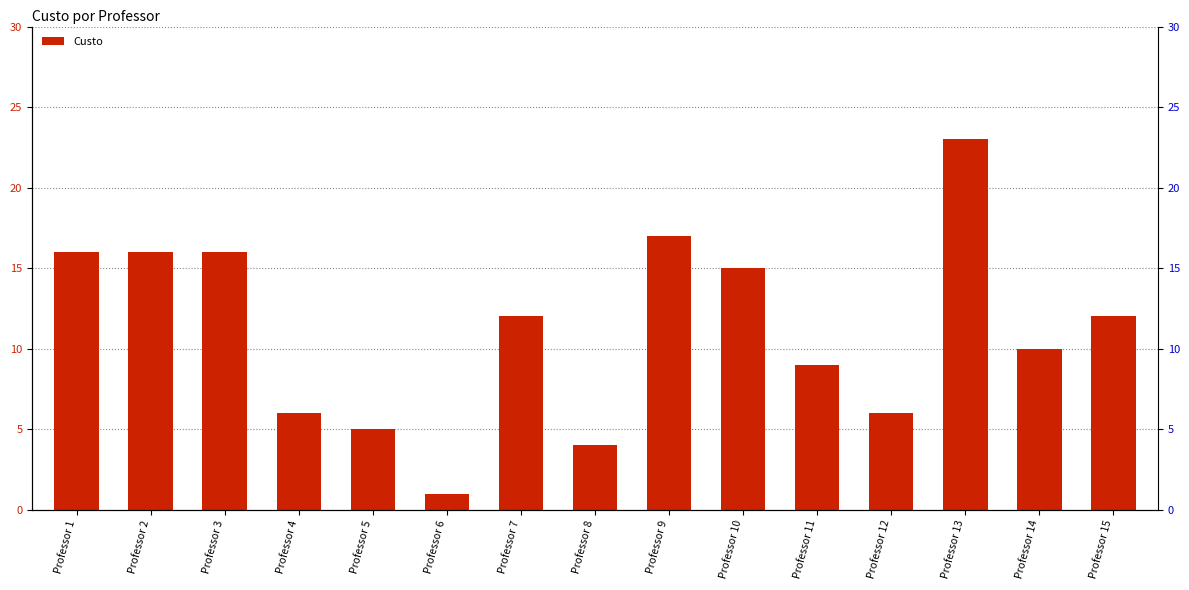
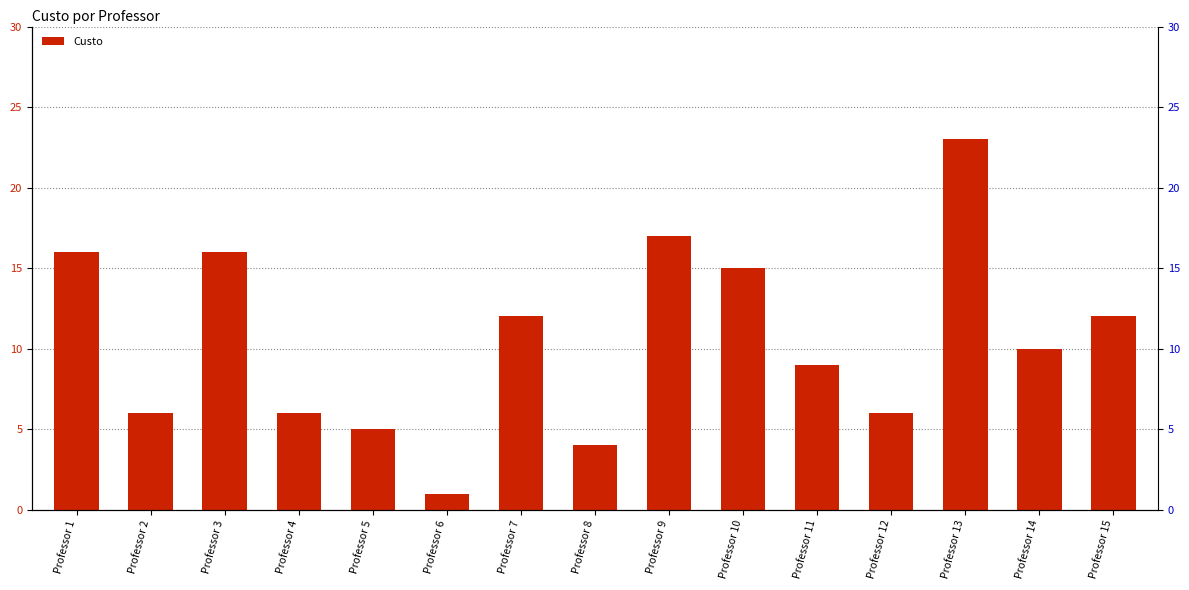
Professor 2: 16 -> 6
